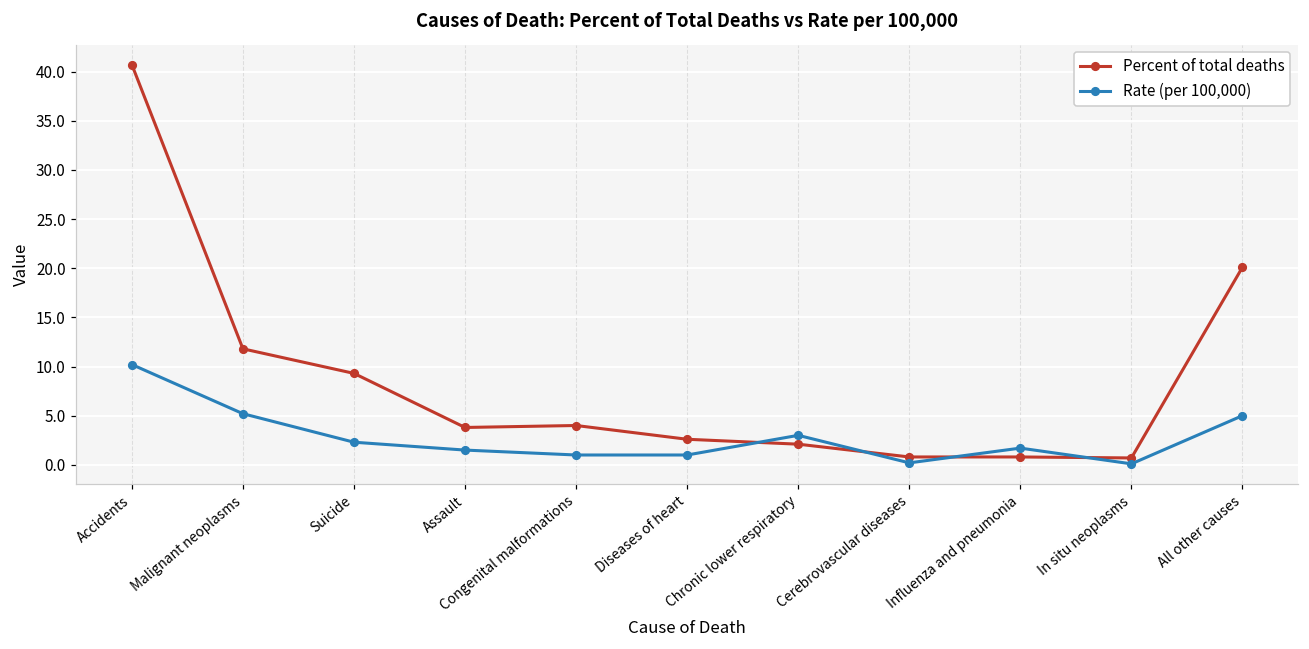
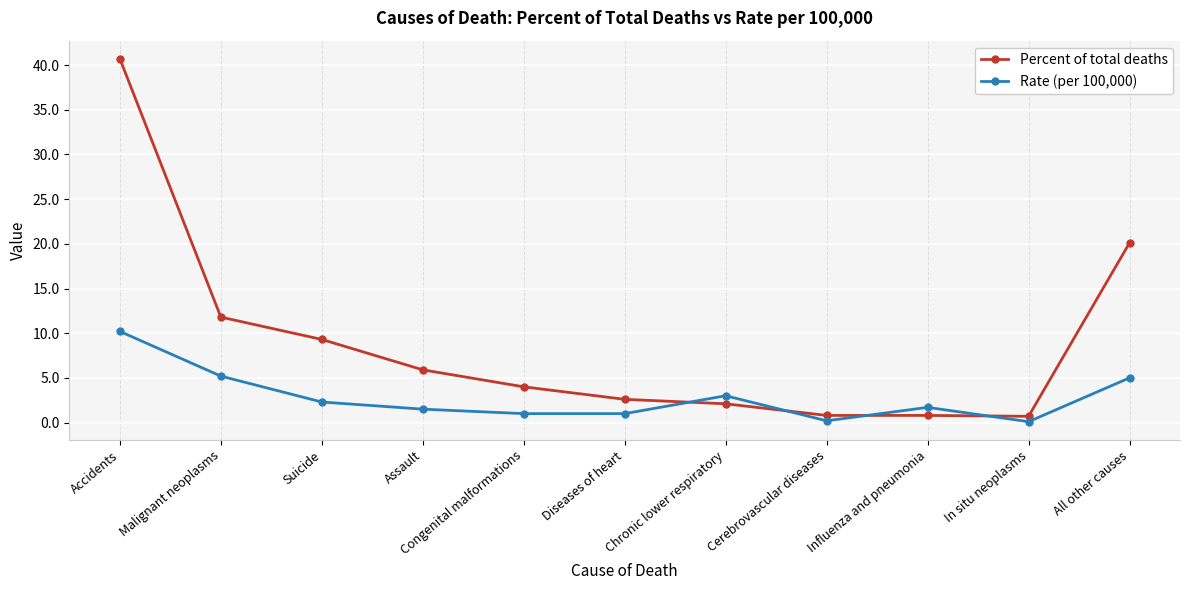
Percent of total deaths, Assault: 4 -> 6
